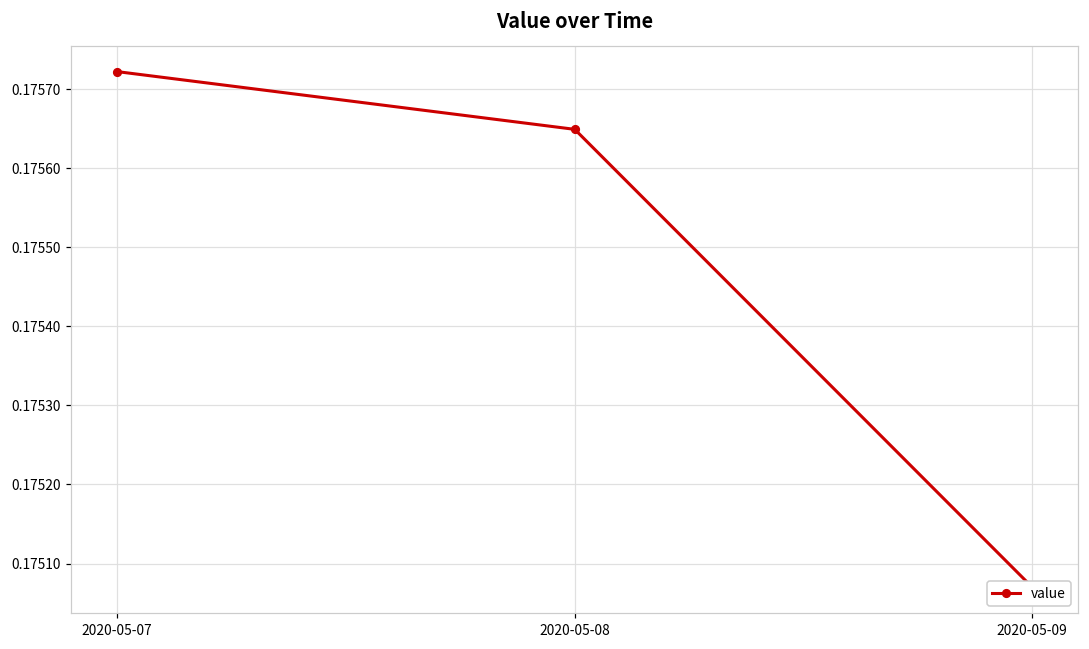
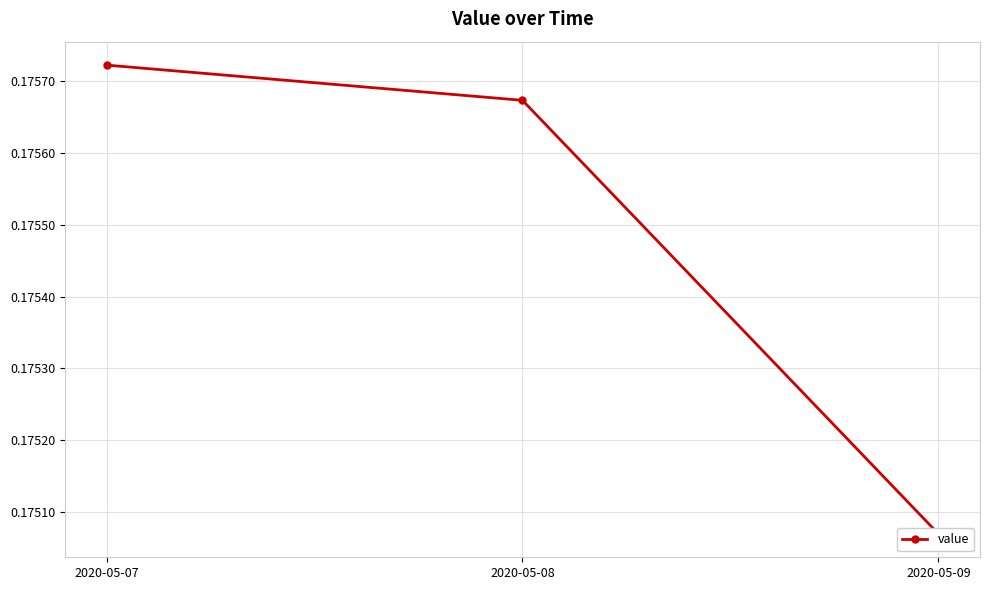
2020-05-08: 0.17565 -> 0.17567
